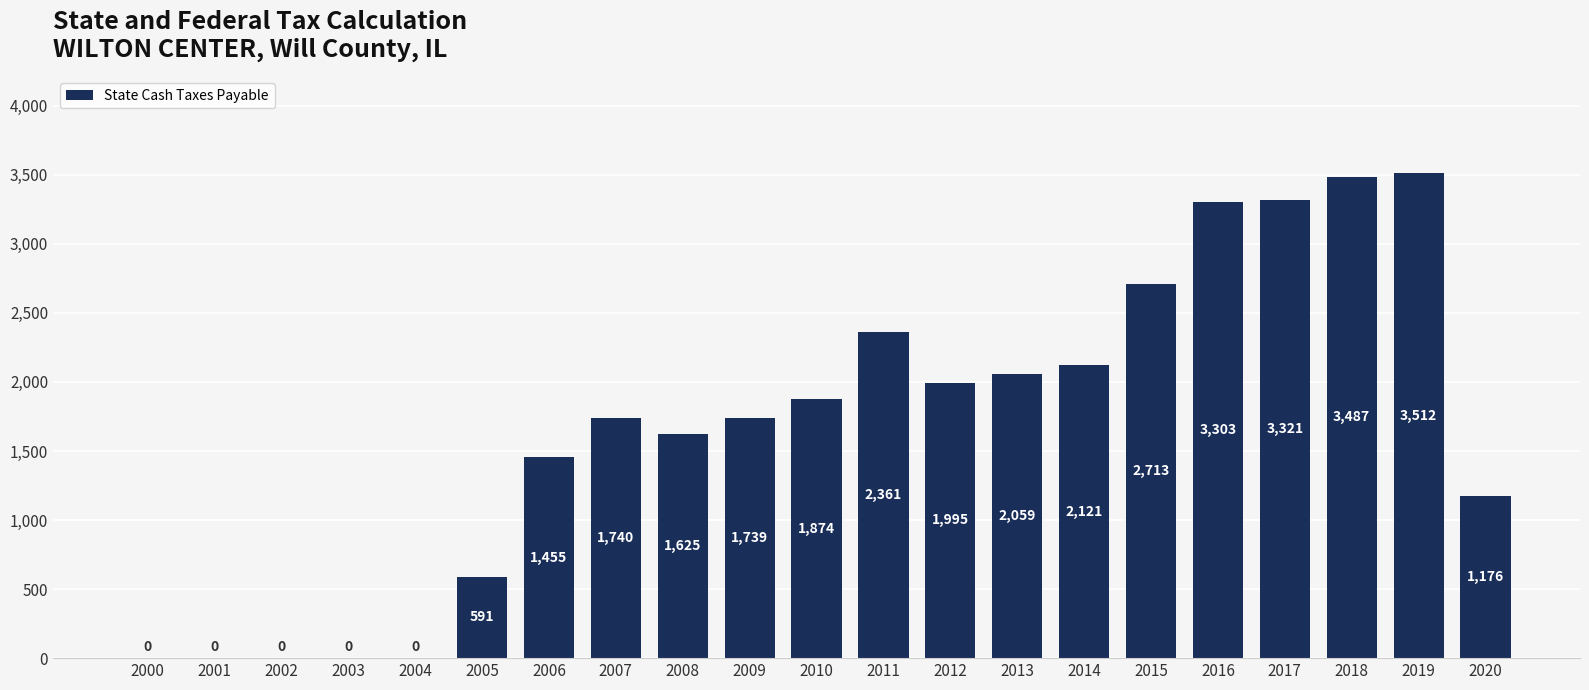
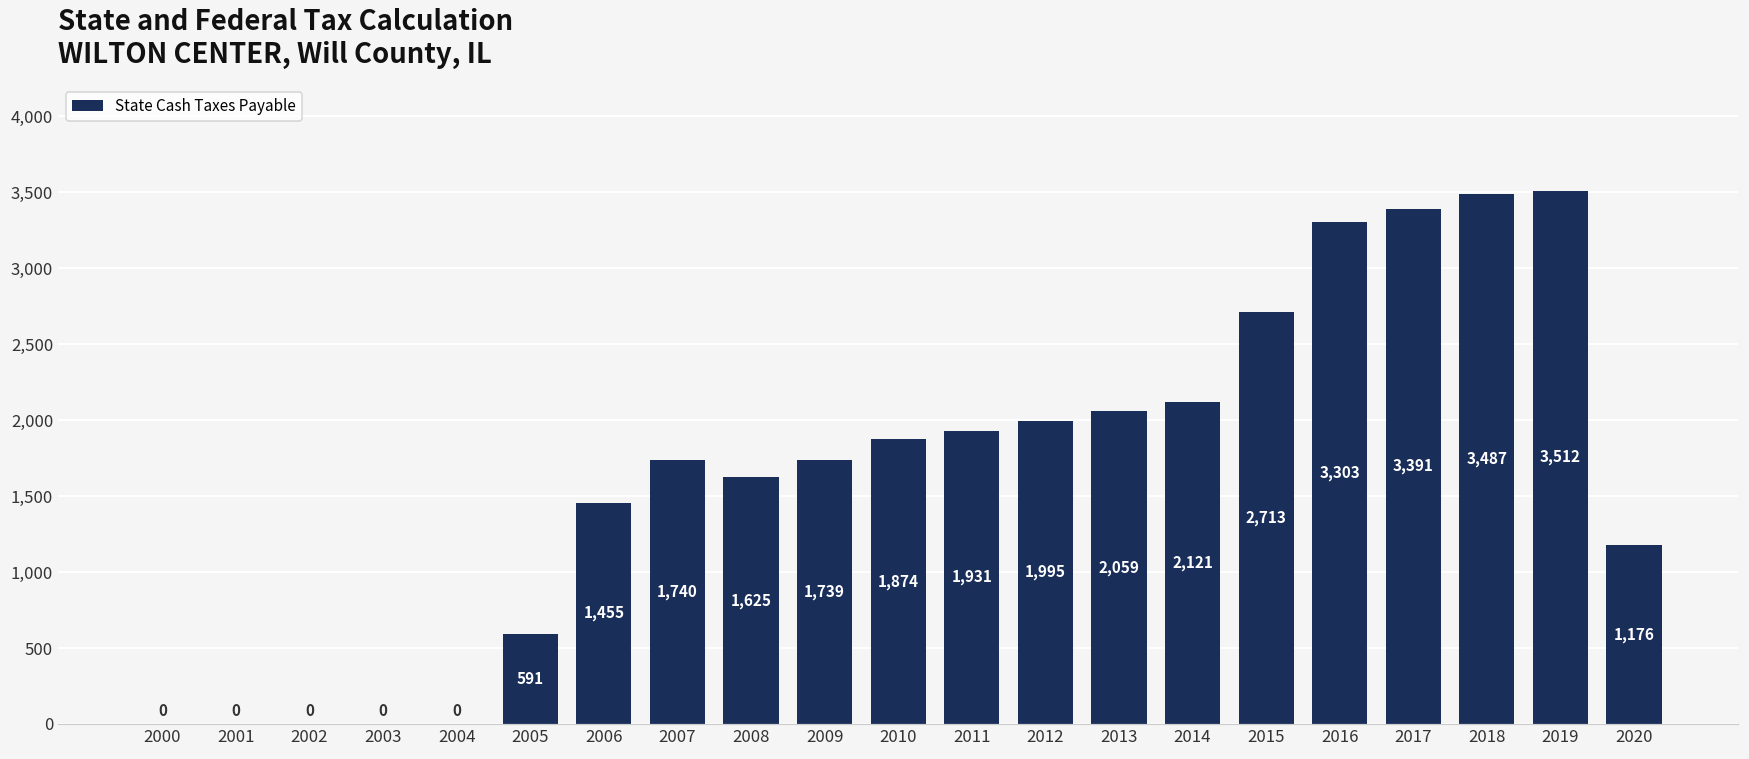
2011: 2,361 -> 1,931
2017: 3,321 -> 3,391
